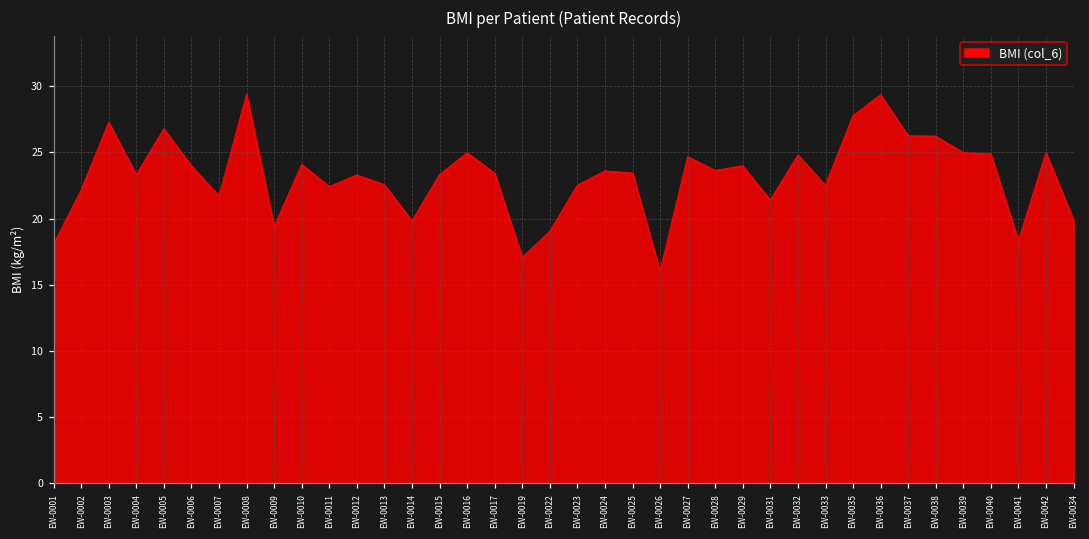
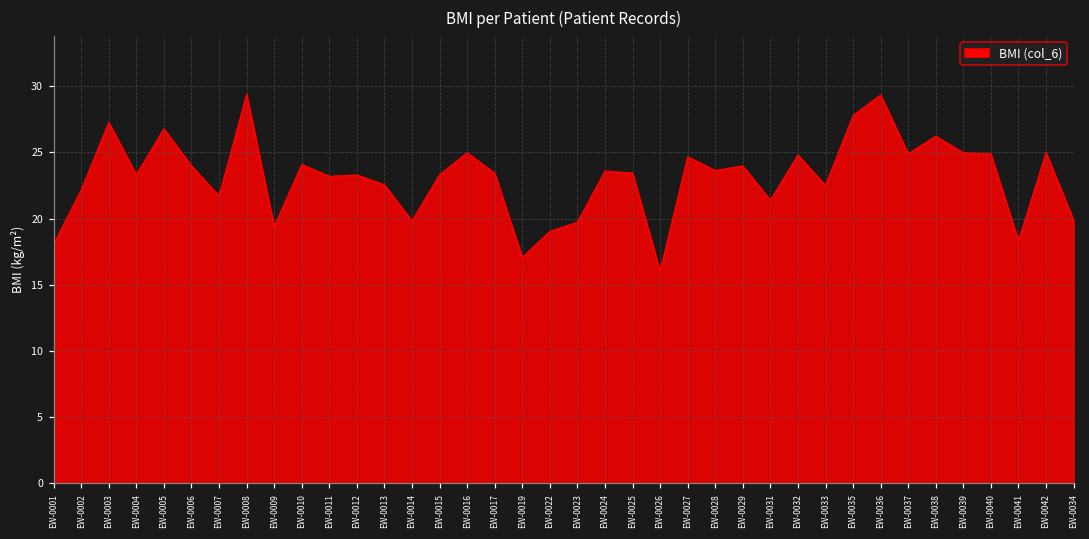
EW-0011: 22.4 -> 23.2
EW-0023: 22.5 -> 19.7
EW-0037: 26.3 -> 24.9
